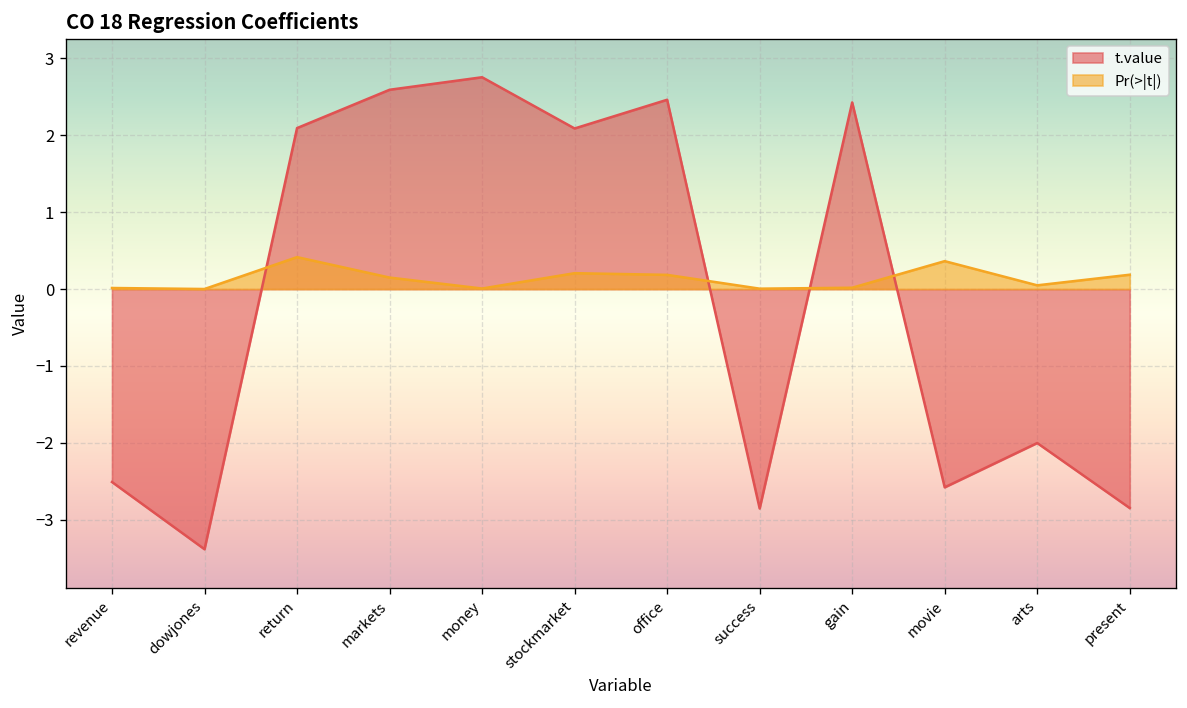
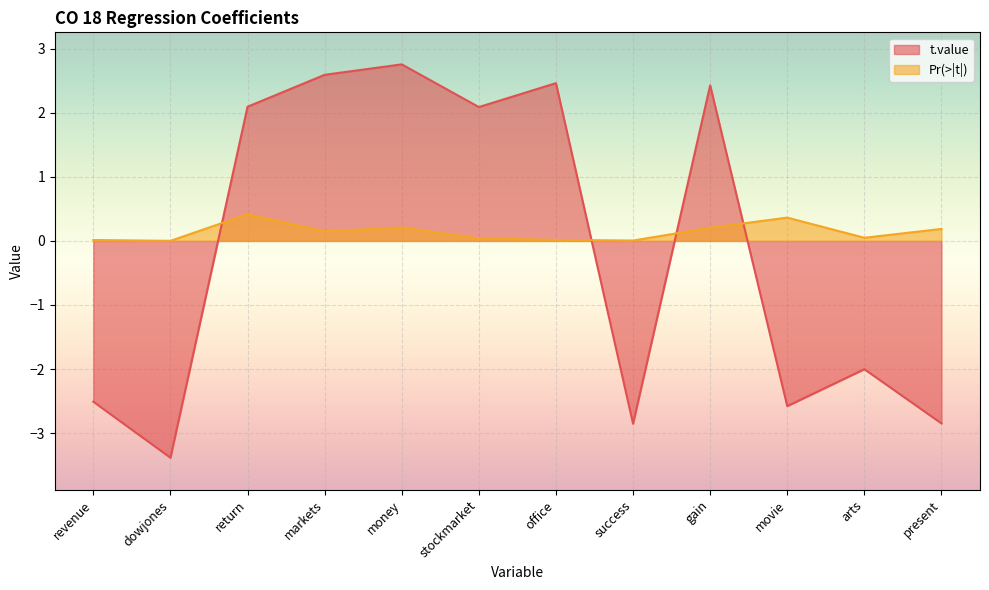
Pr(>|t|), money: 0.0 -> 0.2
Pr(>|t|), stockmarket: 0.2 -> 0.0
Pr(>|t|), office: 0.2 -> 0.0
Pr(>|t|), gain: 0.0 -> 0.2
